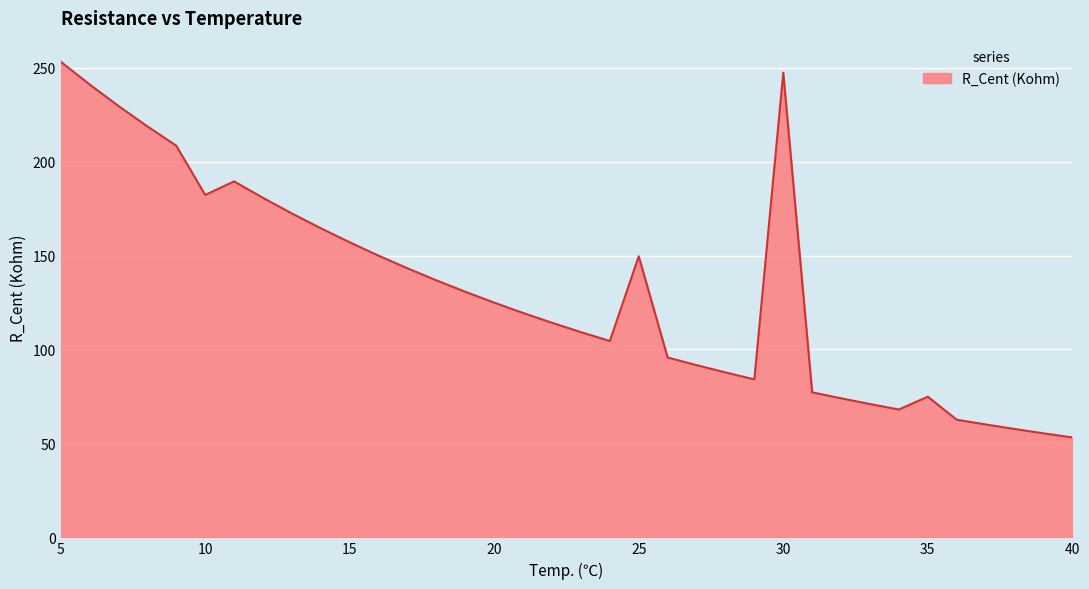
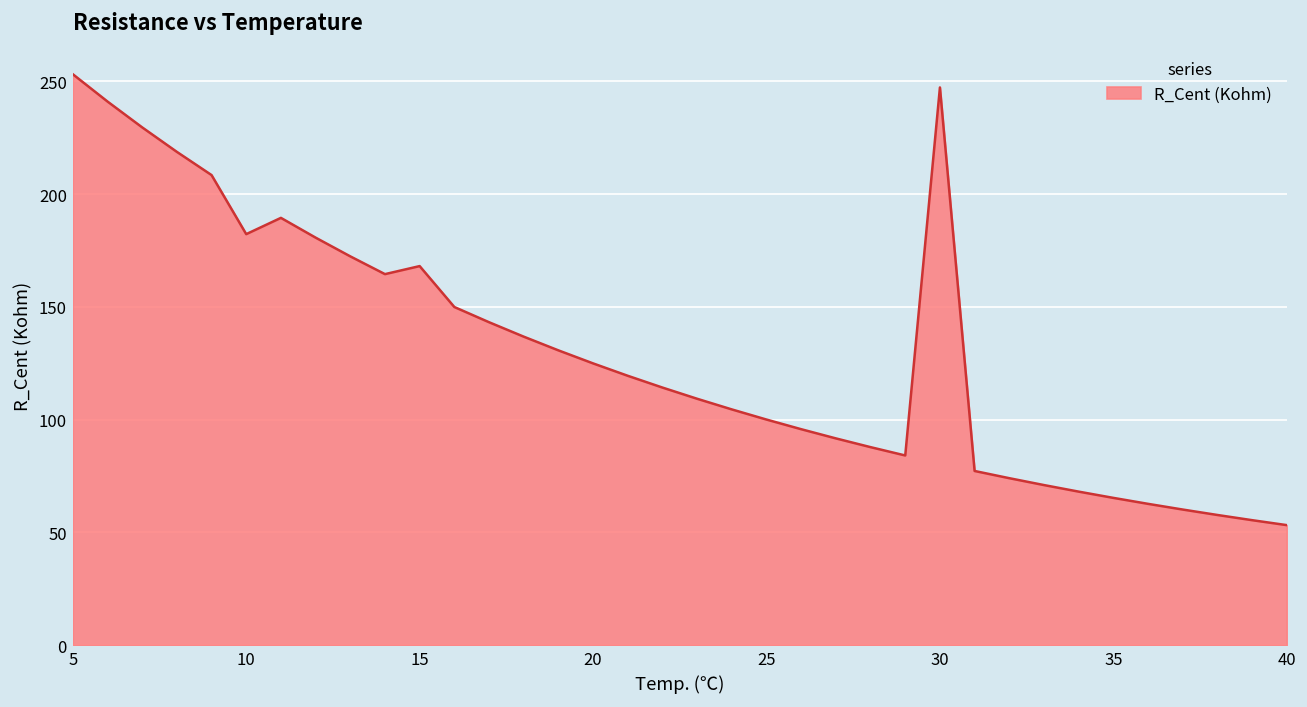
15: 157 -> 168
25: 150 -> 100
35: 75 -> 65
